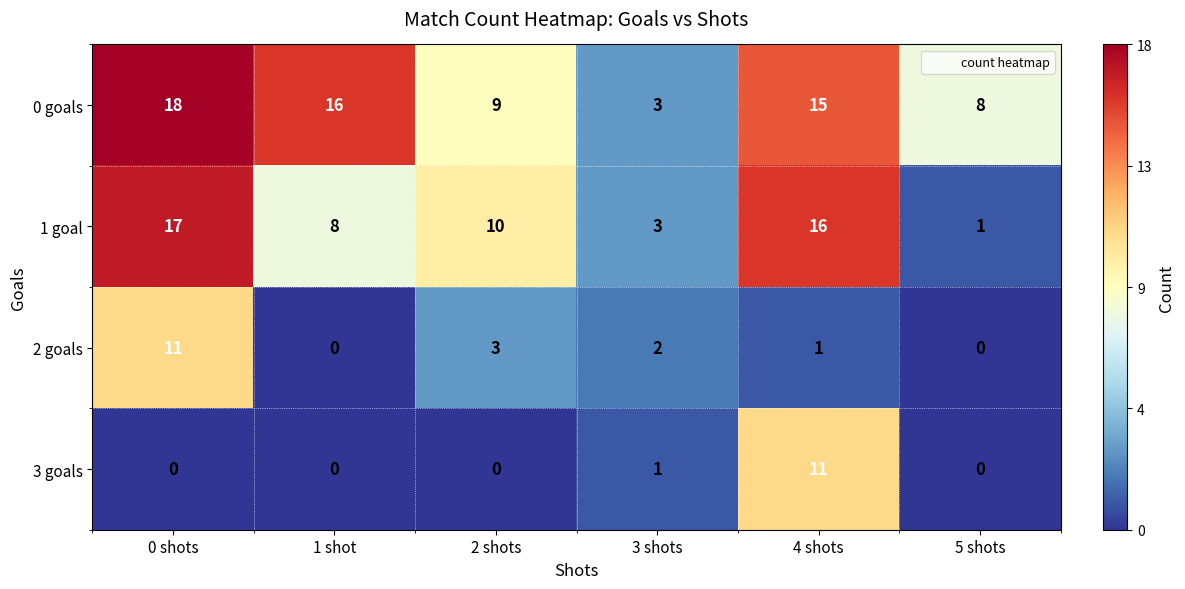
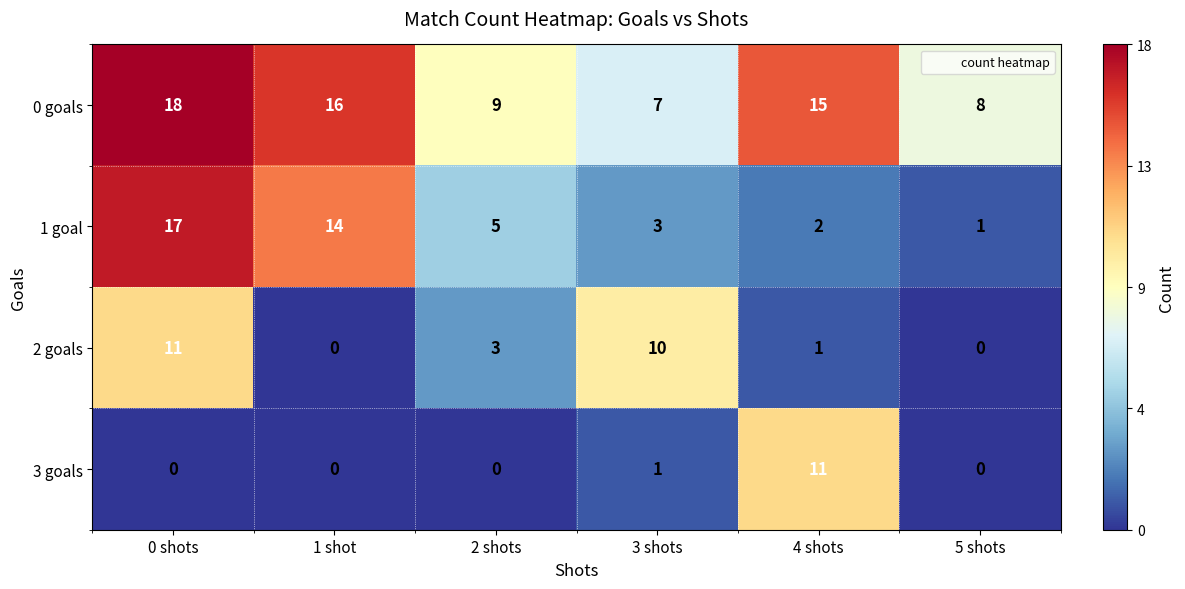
0 goals, 3 shots: 3 -> 7
1 goal, 1 shot: 8 -> 14
1 goal, 2 shots: 10 -> 5
1 goal, 4 shots: 16 -> 2
2 goals, 3 shots: 2 -> 10
